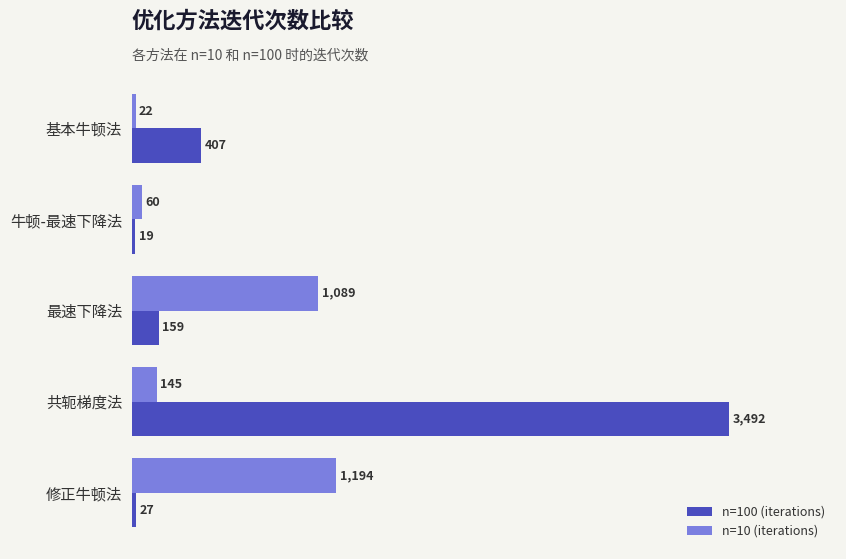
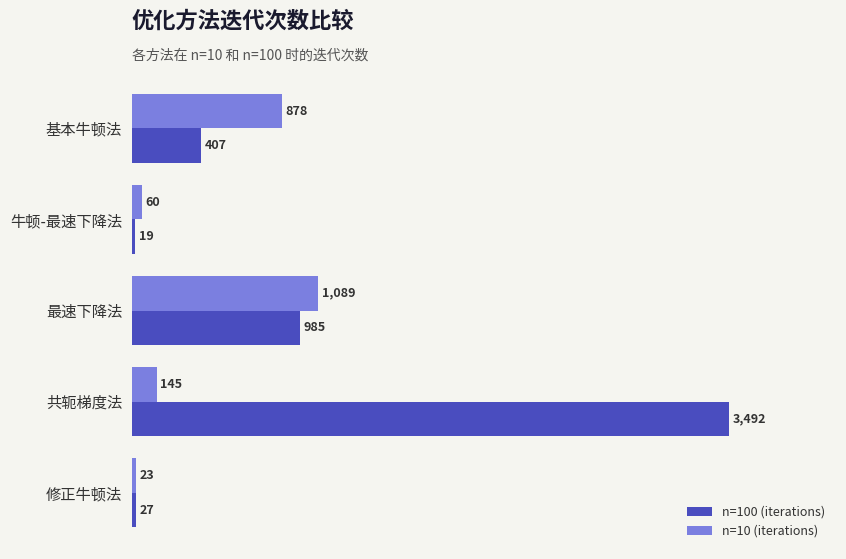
n=10 (iterations), 基本牛顿法: 22 -> 878
n=100 (iterations), 最速下降法: 159 -> 985
n=10 (iterations), 修正牛顿法: 1,194 -> 23
